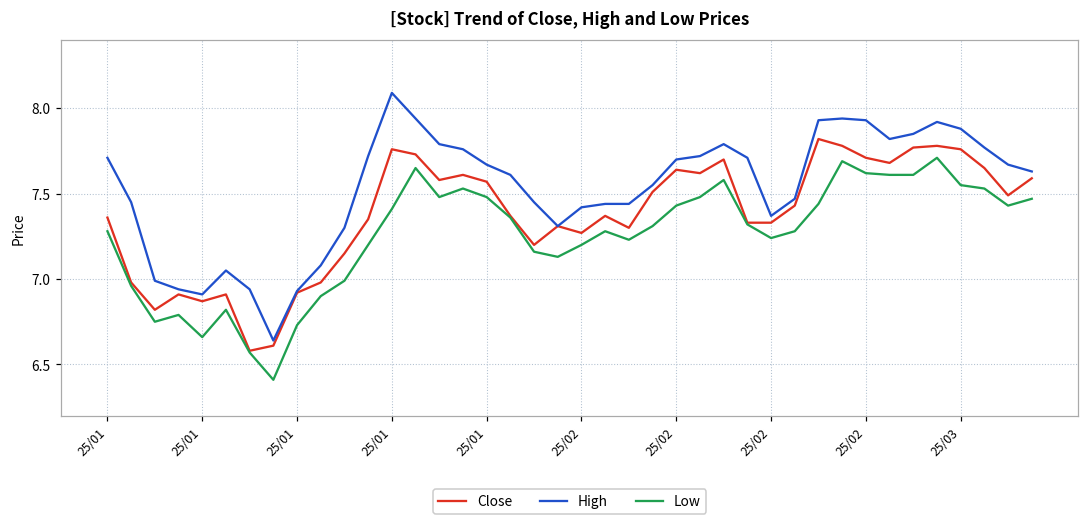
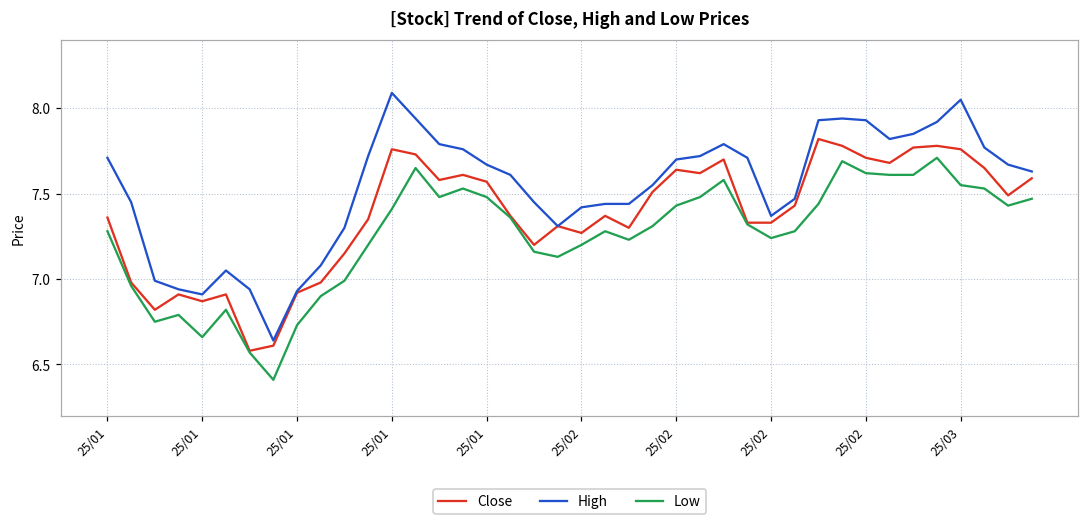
High, 25/03: 7.88 -> 8.05
